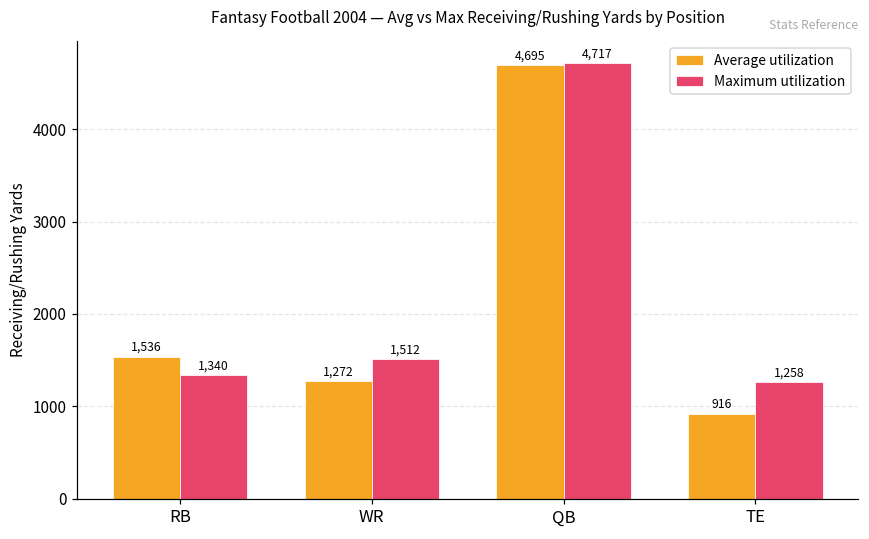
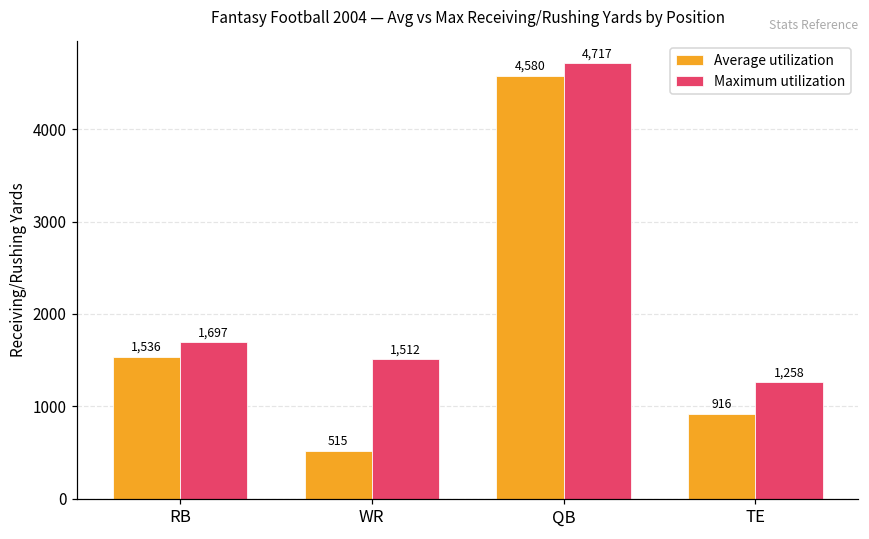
Maximum utilization, RB: 1,340 -> 1,697
Average utilization, WR: 1,272 -> 515
Average utilization, QB: 4,695 -> 4,580
